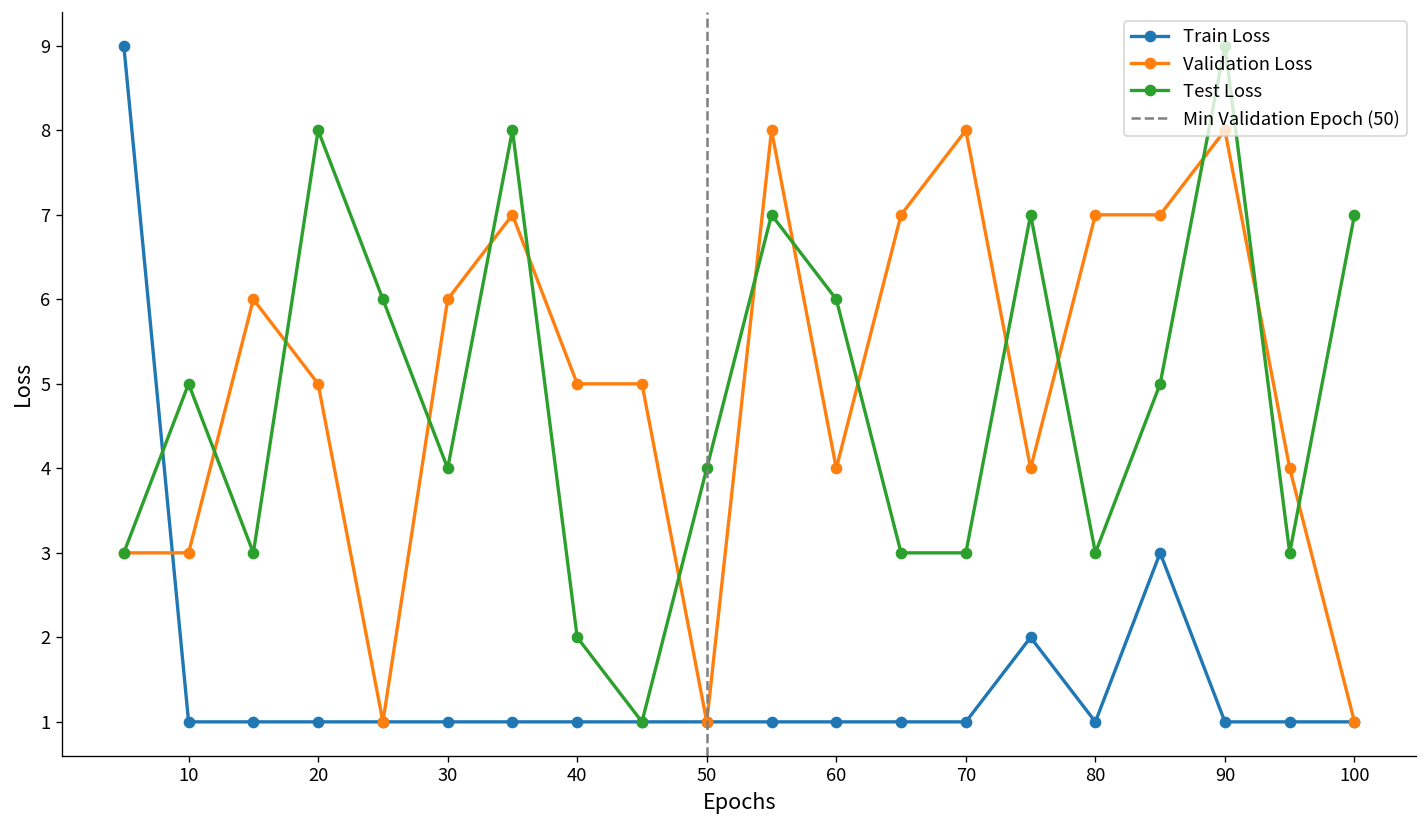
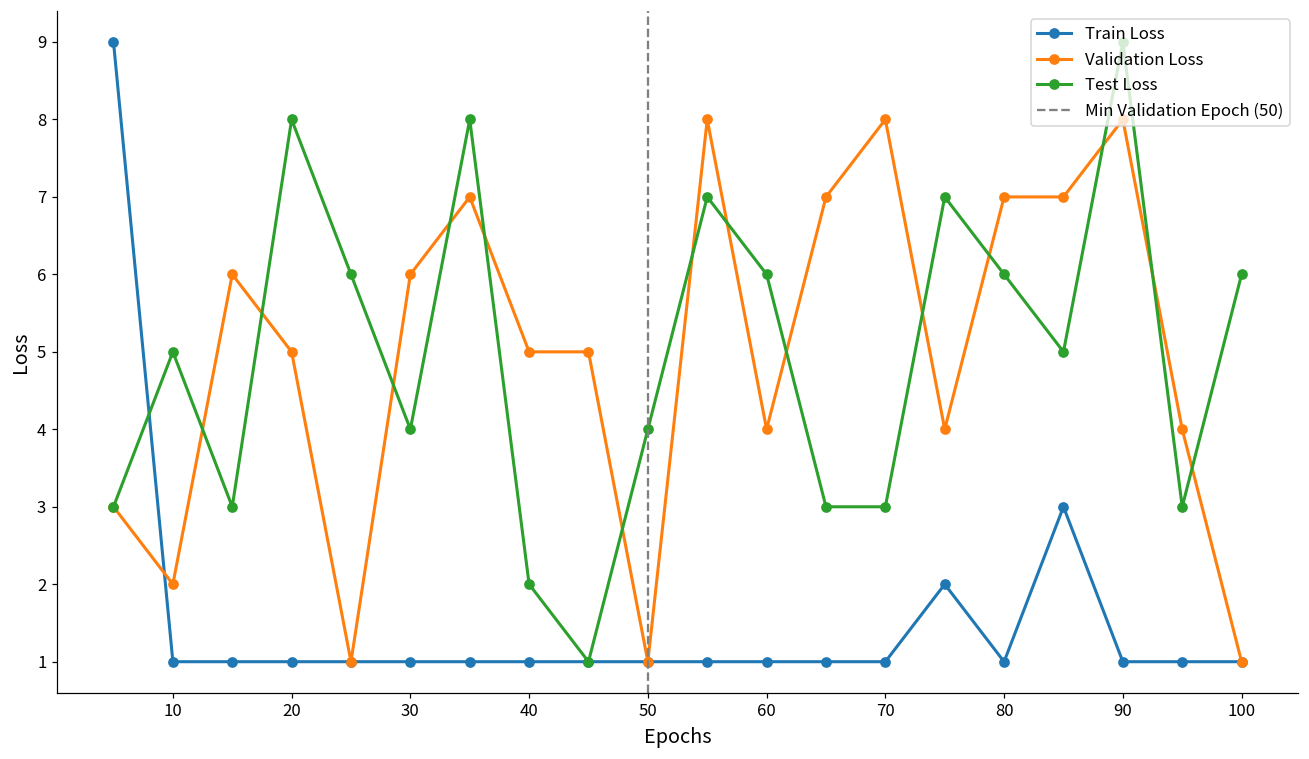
Validation Loss, 10: 3 -> 2
Test Loss, 80: 3 -> 6
Test Loss, 100: 7 -> 6
